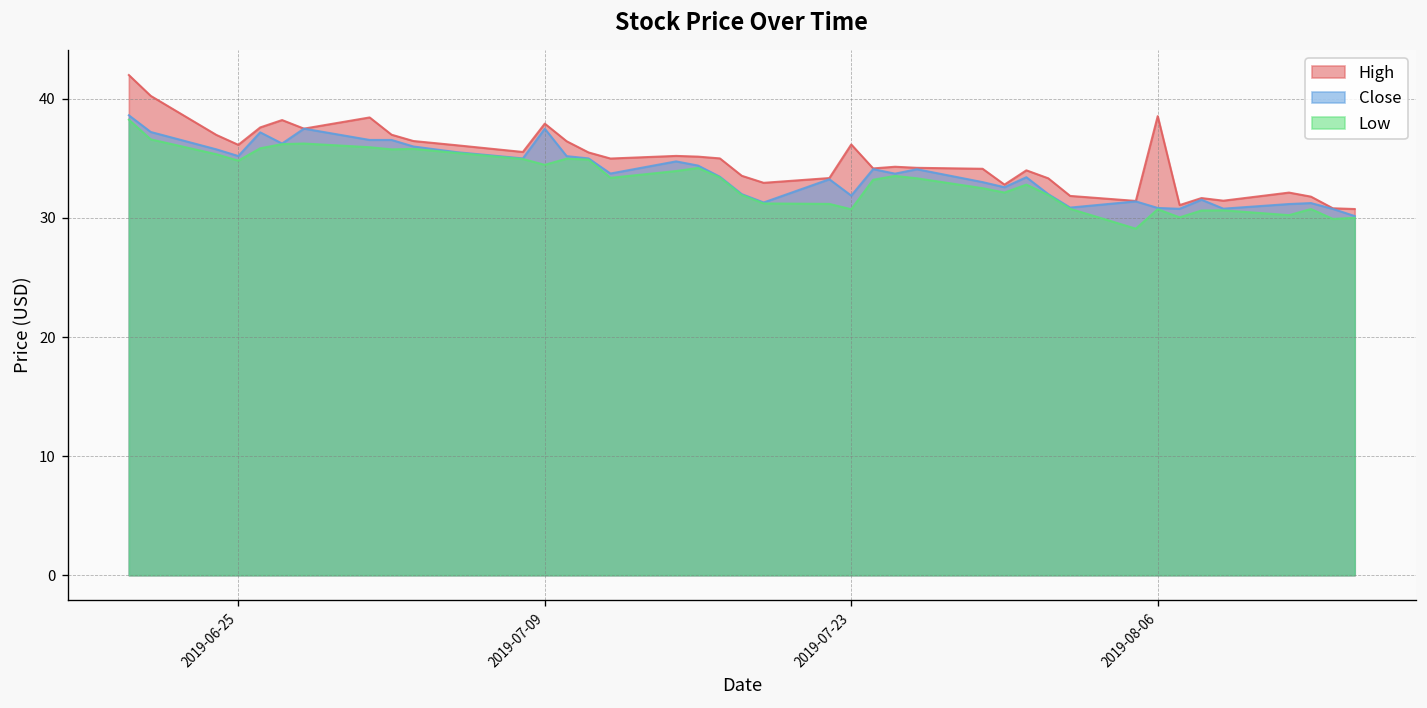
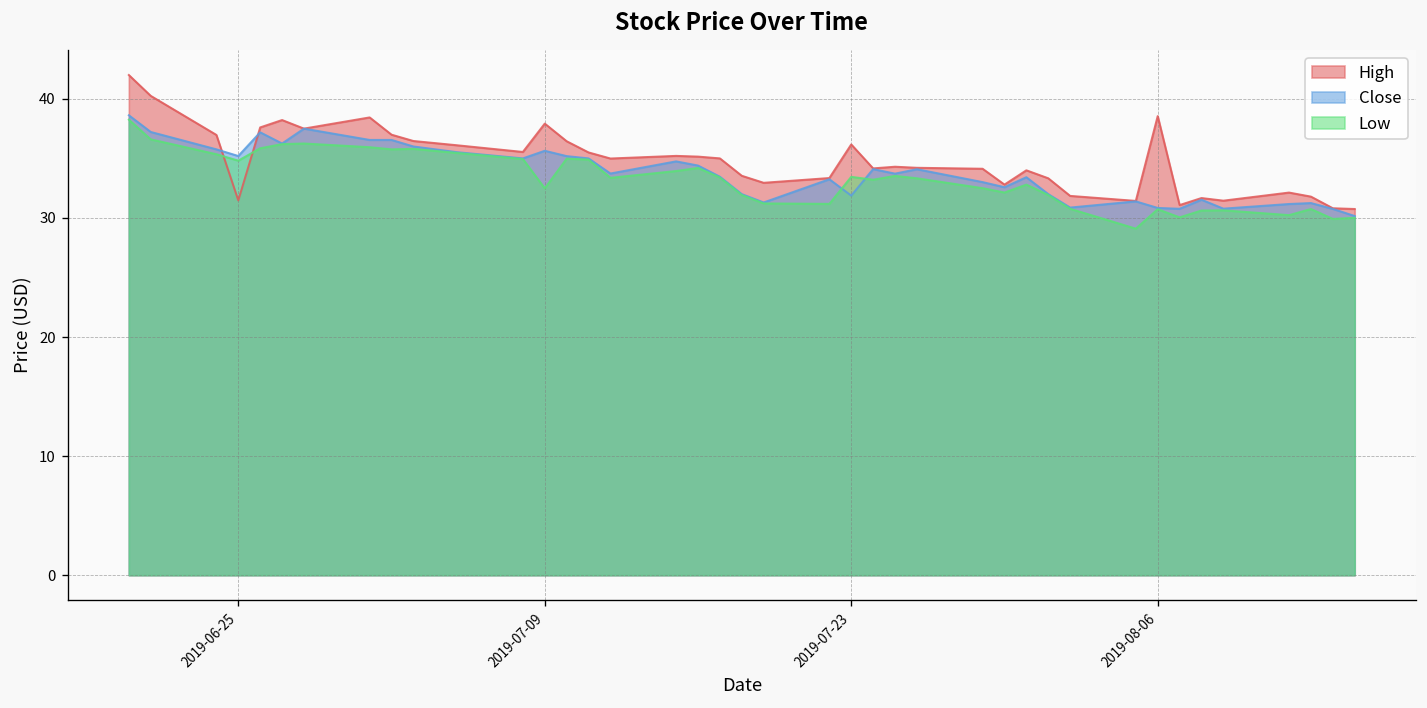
High, 2019-06-25: 36 -> 31
Close, 2019-07-09: 37 -> 36
Low, 2019-07-09: 34 -> 32
Low, 2019-07-23: 31 -> 33
